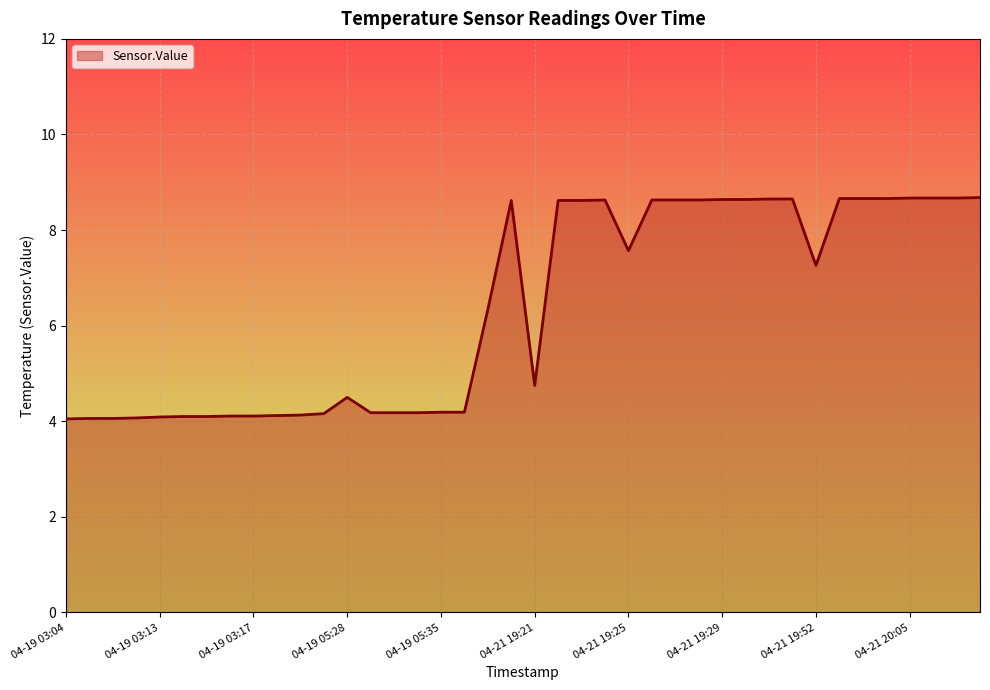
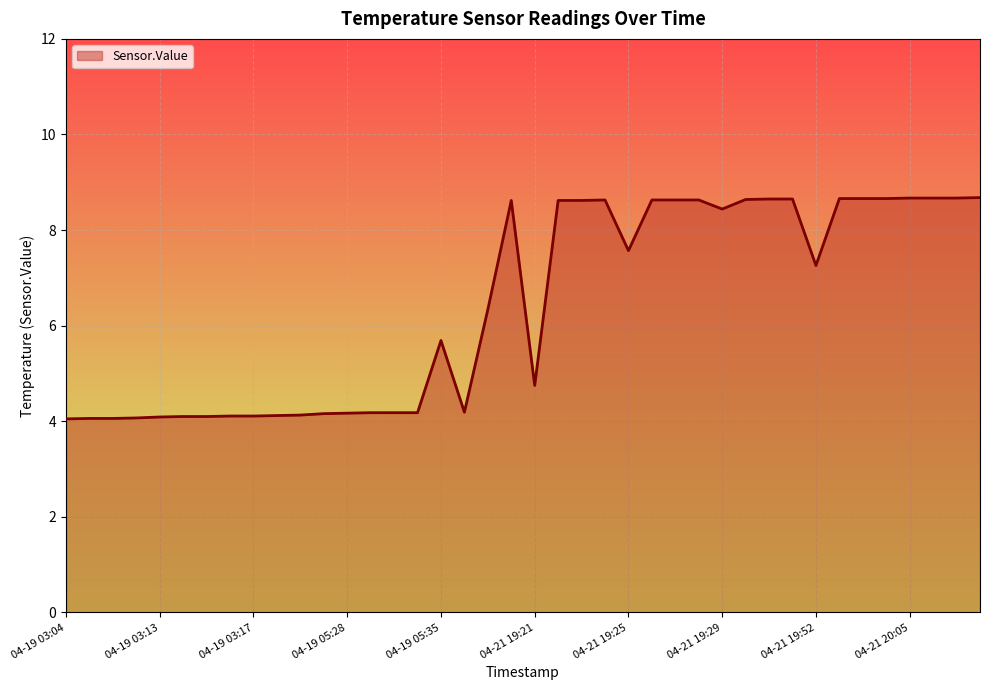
04-19 05:28: 4.5 -> 4.2
04-19 05:35: 4.2 -> 5.7
04-21 19:29: 8.6 -> 8.4
